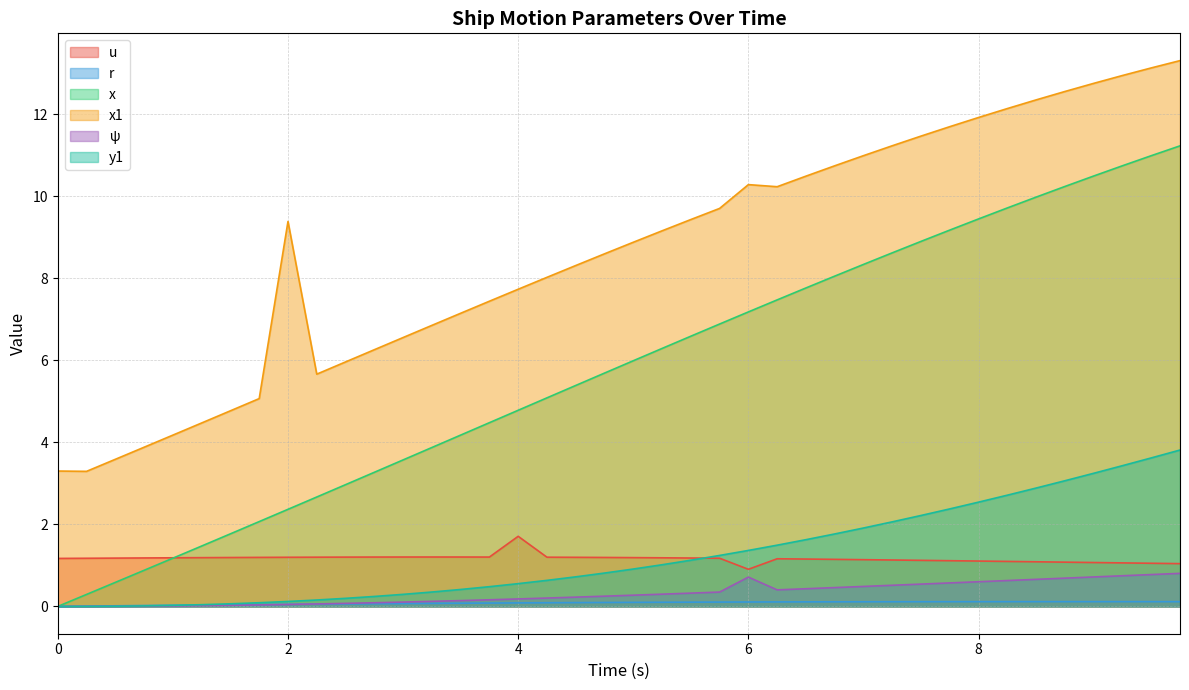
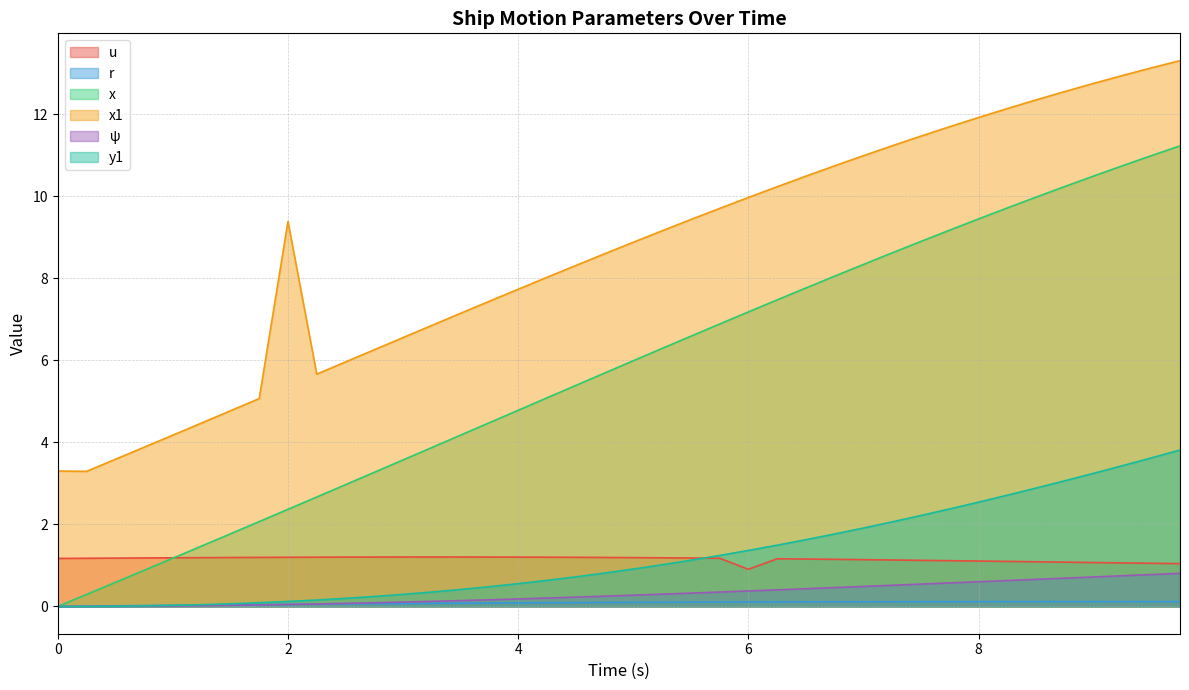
u, 4: 1.7 -> 1.2
x1, 6: 10.3 -> 10.0
ψ, 6: 0.7 -> 0.4
